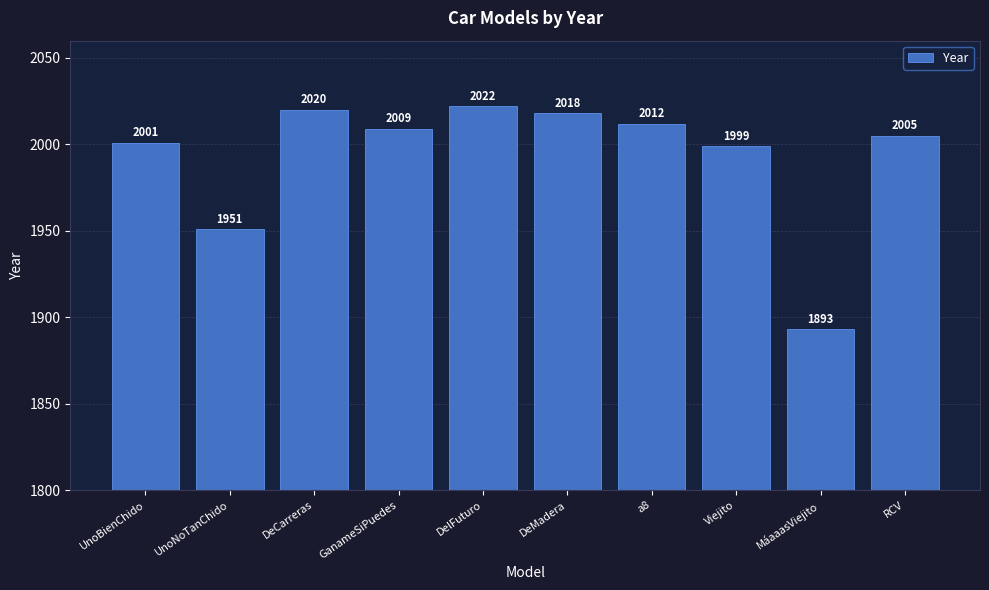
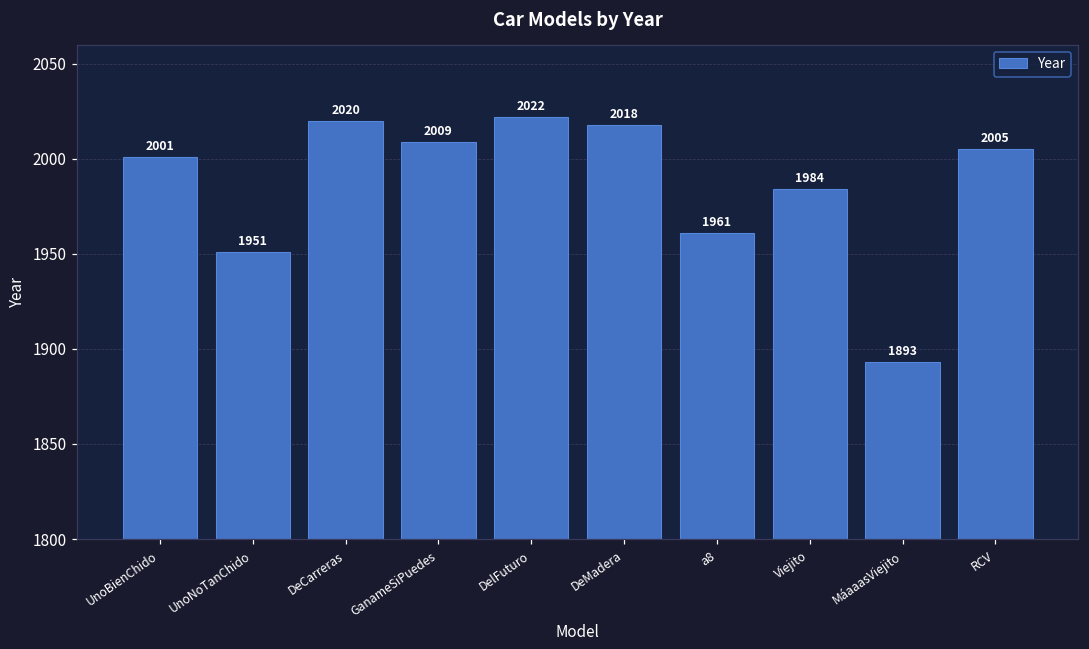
a8: 2012 -> 1961
Viejito: 1999 -> 1984
